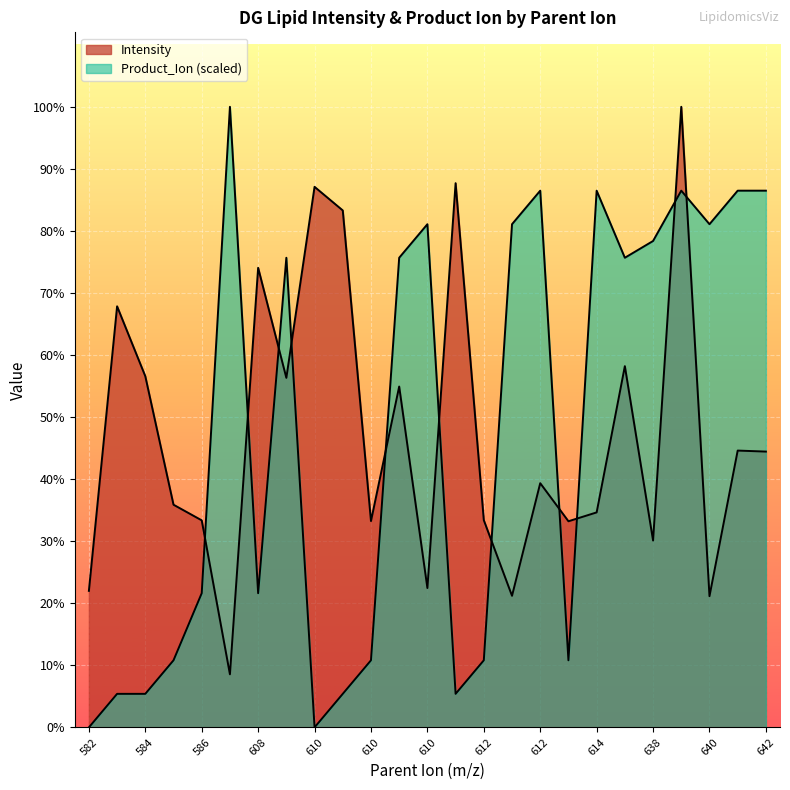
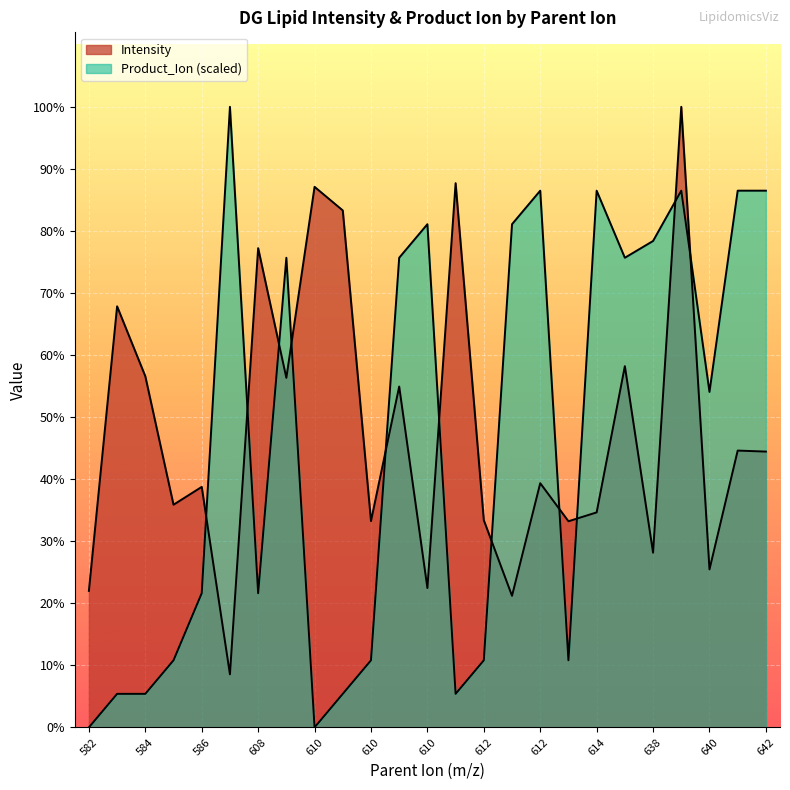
Intensity, 586: 33% -> 39%
Intensity, 608: 74% -> 77%
Intensity, 638: 30% -> 28%
Intensity, 640: 21% -> 25%
Product_Ion (scaled), 640: 81% -> 54%
